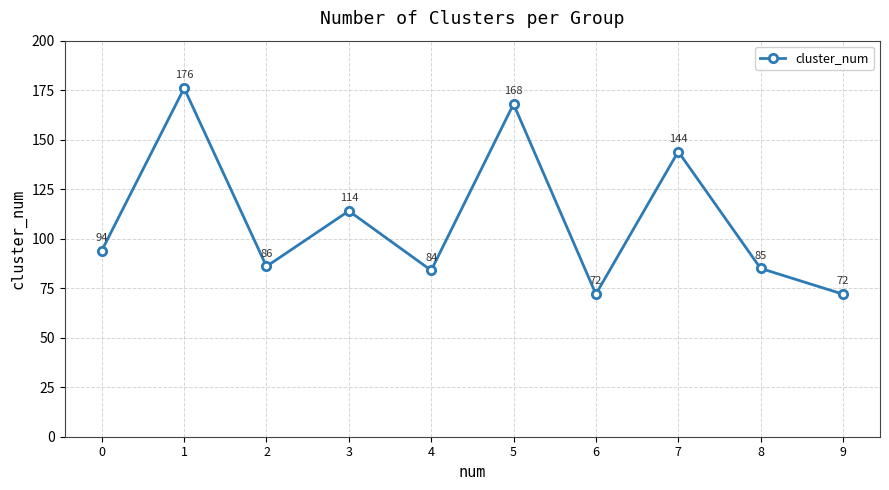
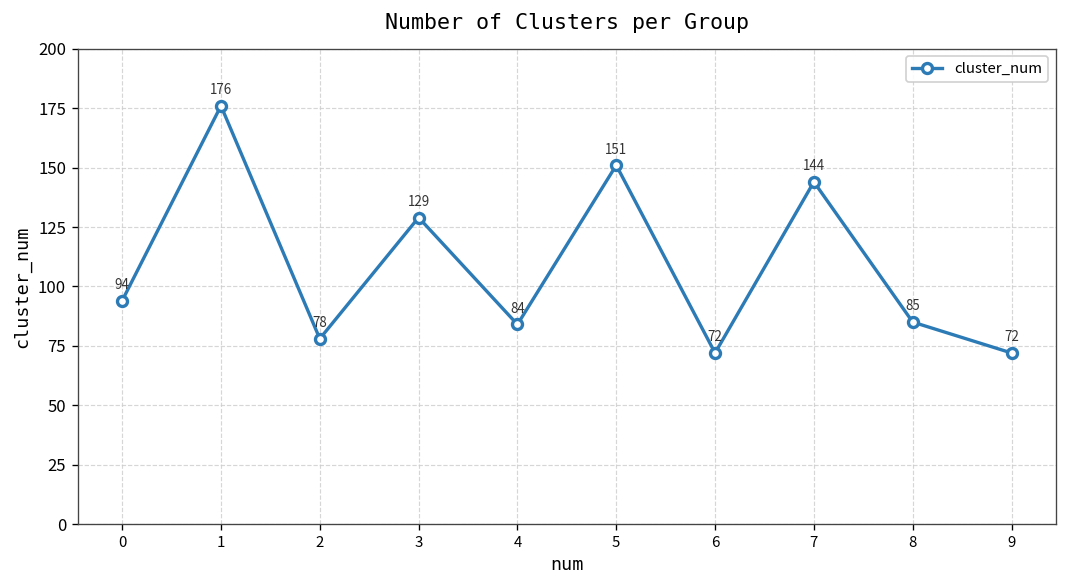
2: 86 -> 78
3: 114 -> 129
5: 168 -> 151
